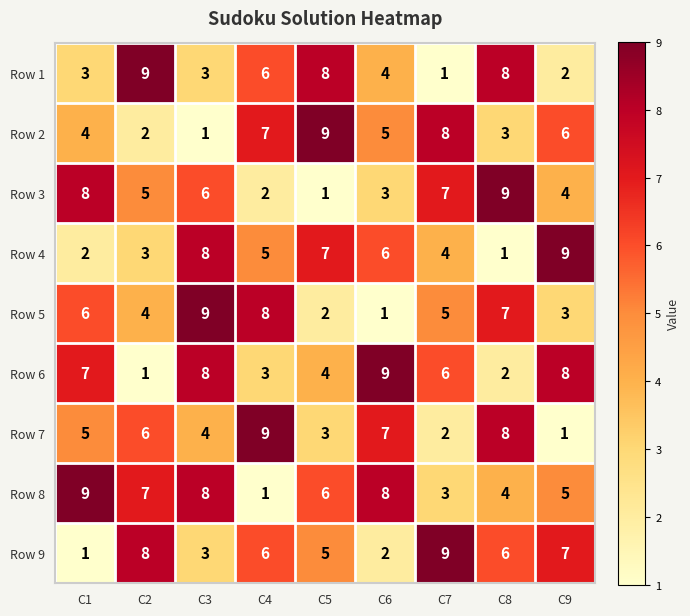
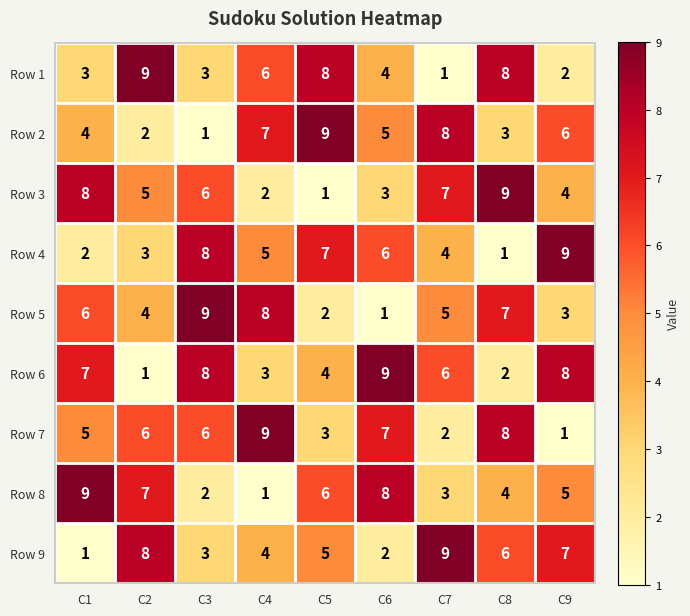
Row 7, C3: 4 -> 6
Row 8, C3: 8 -> 2
Row 9, C4: 6 -> 4
